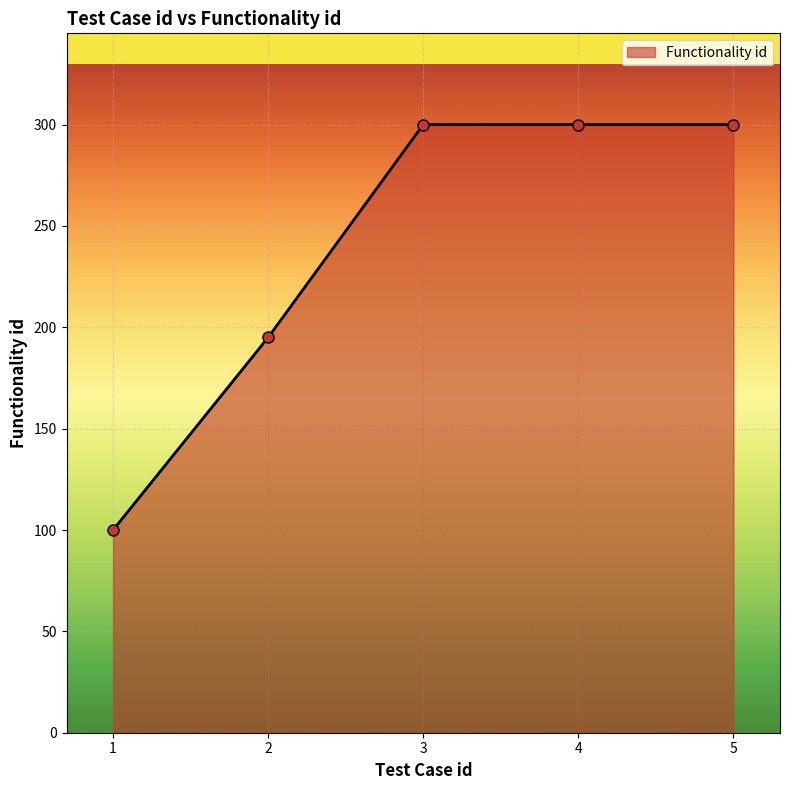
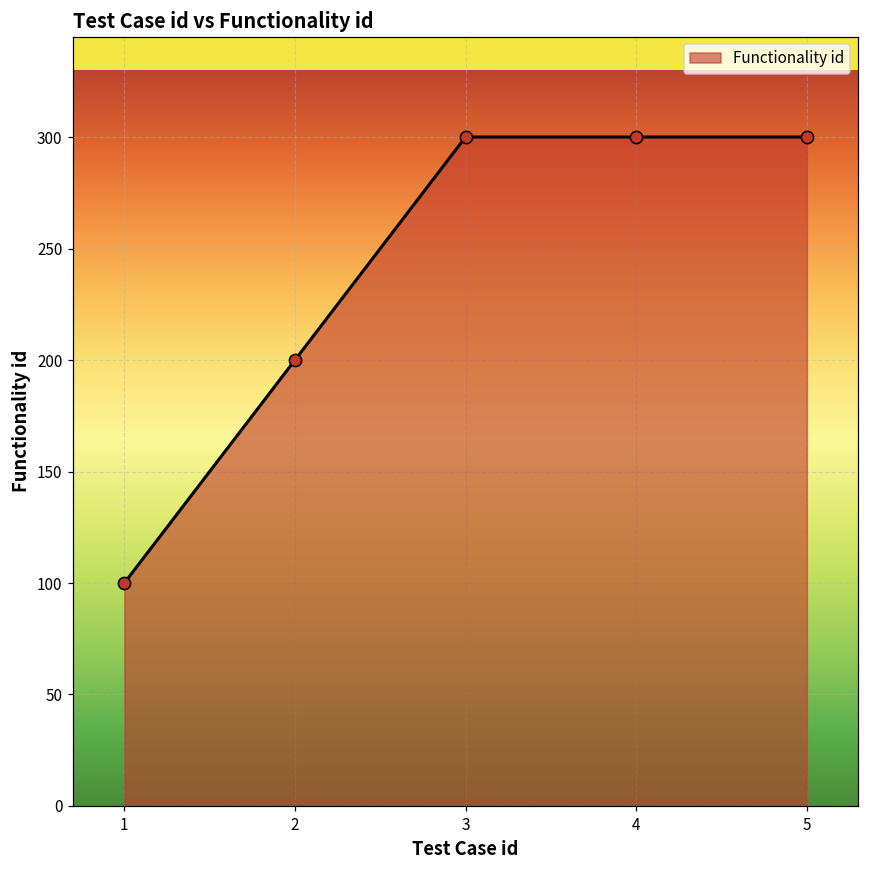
2: 195 -> 200
